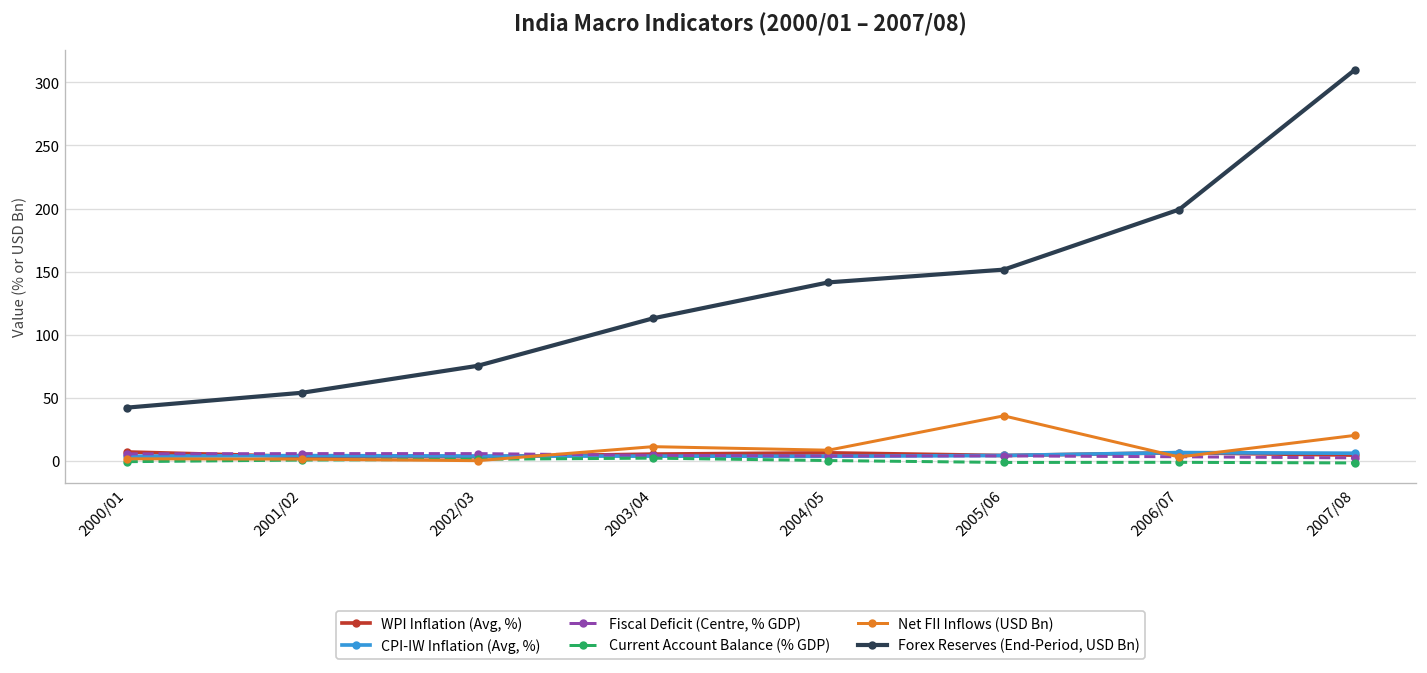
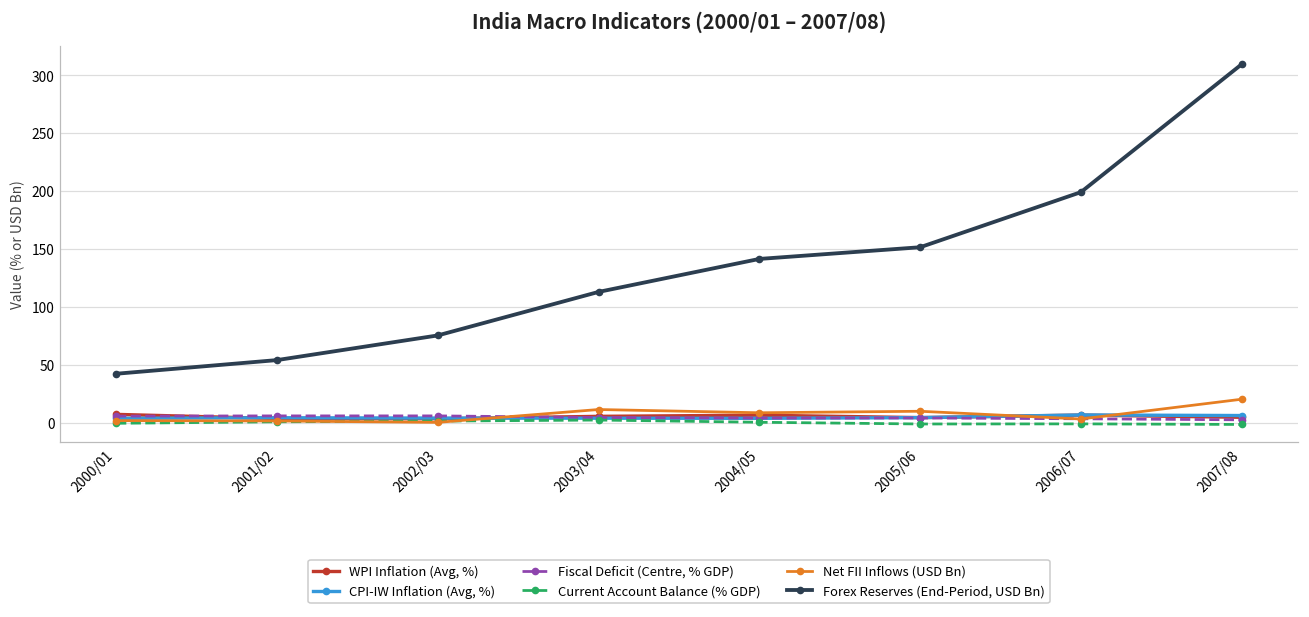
Net FII Inflows (USD Bn), 2005/06: 36 -> 10
